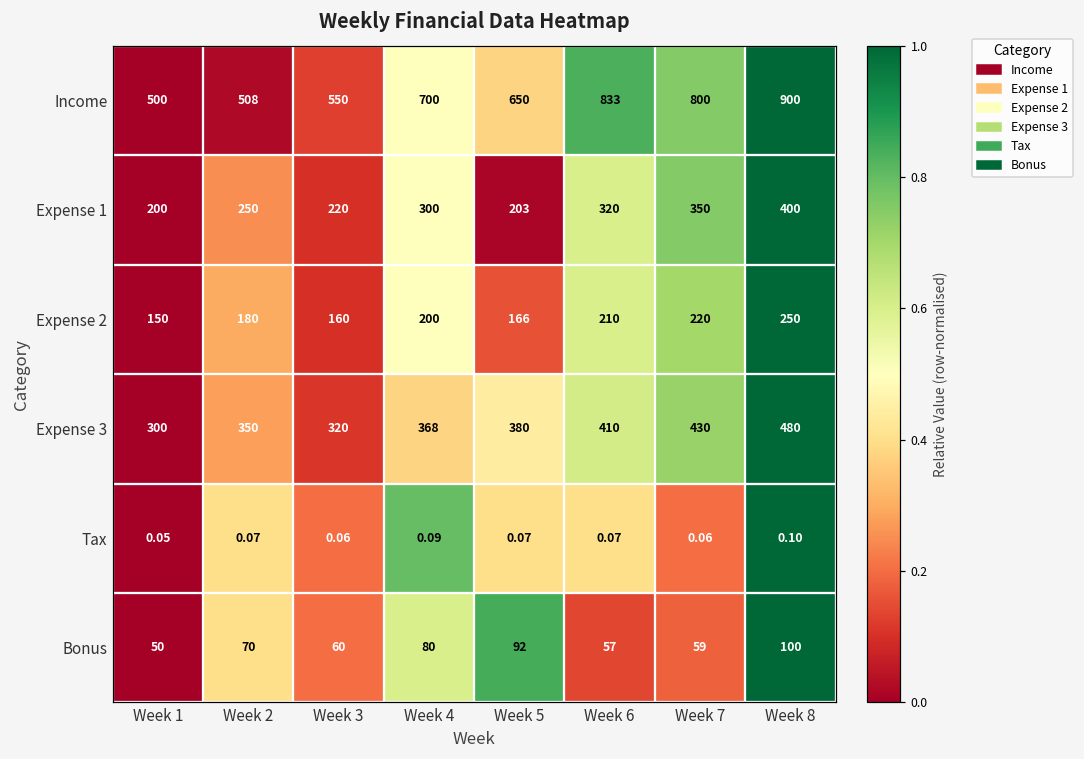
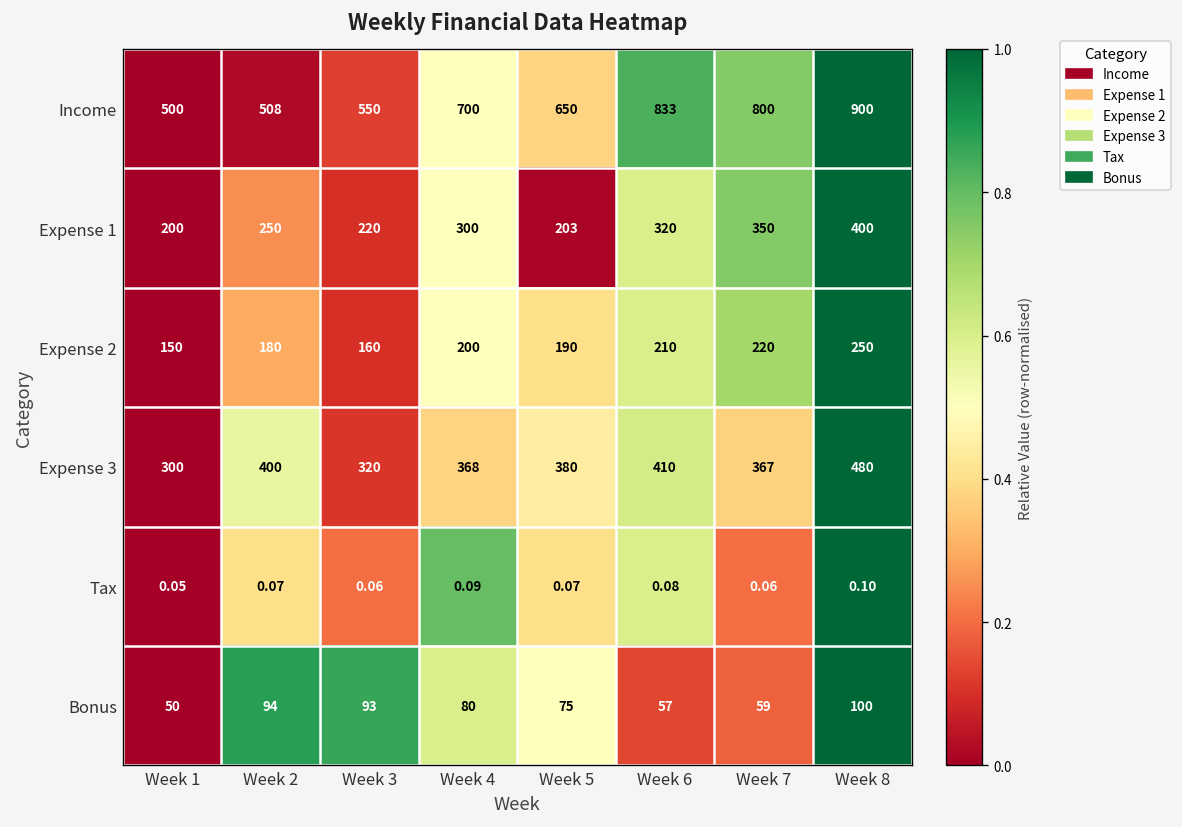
Expense 2, Week 5: 166 -> 190
Expense 3, Week 2: 350 -> 400
Expense 3, Week 7: 430 -> 367
Tax, Week 6: 0.07 -> 0.08
Bonus, Week 2: 70 -> 94
Bonus, Week 3: 60 -> 93
Bonus, Week 5: 92 -> 75
